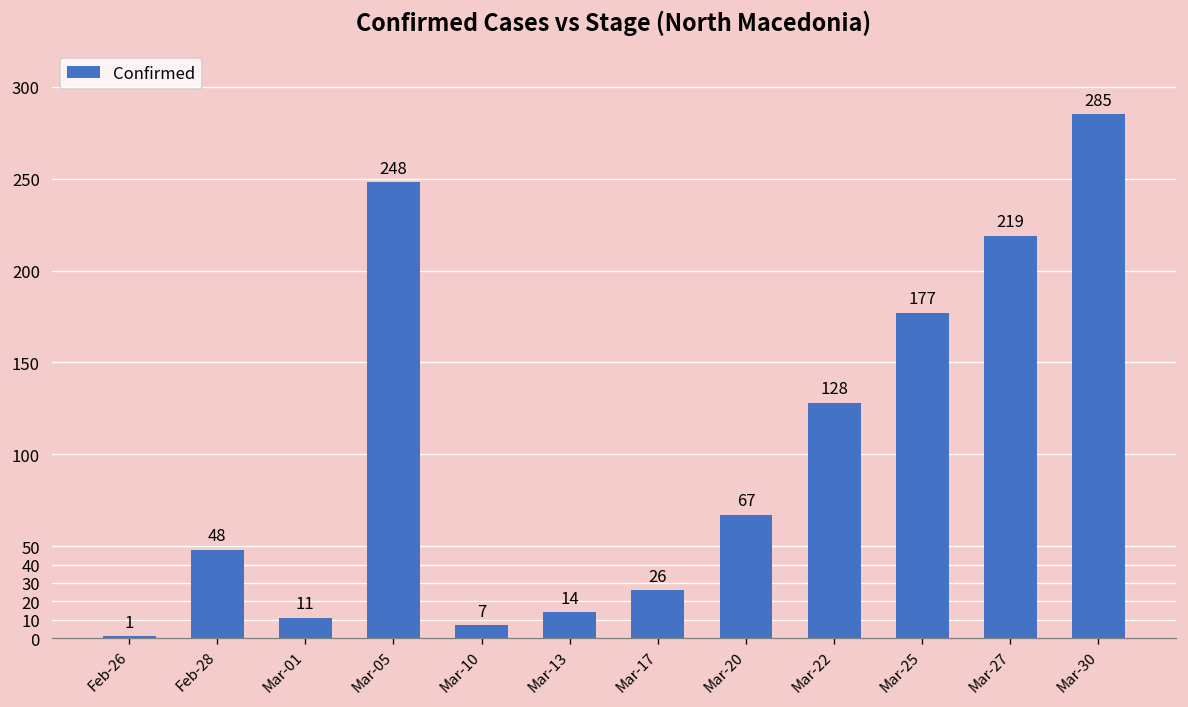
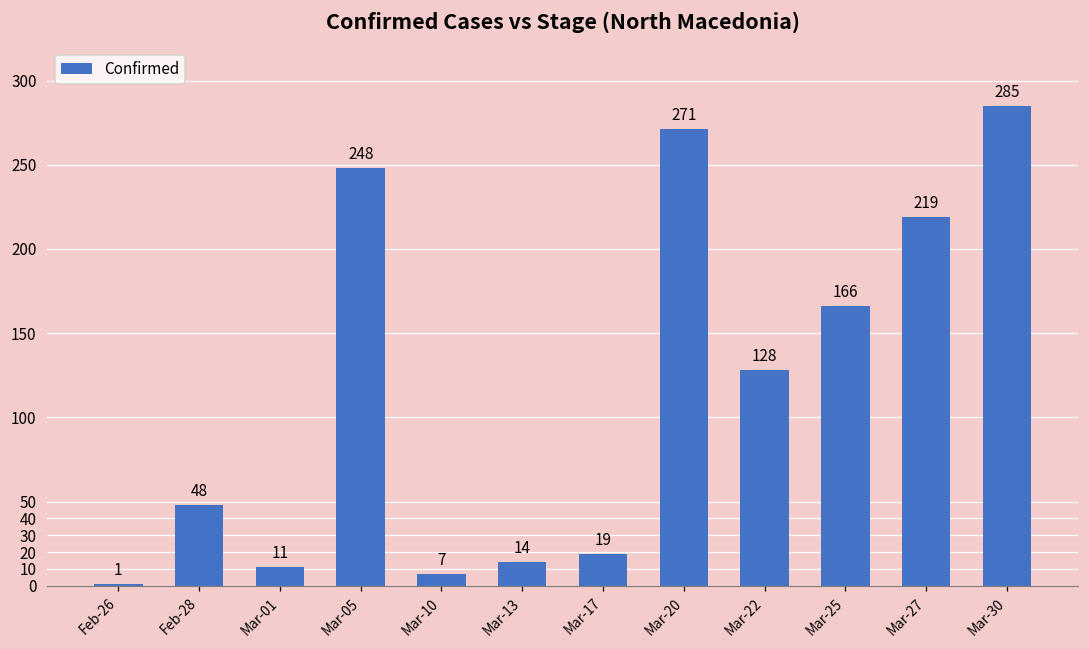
Mar-17: 26 -> 19
Mar-20: 67 -> 271
Mar-25: 177 -> 166
